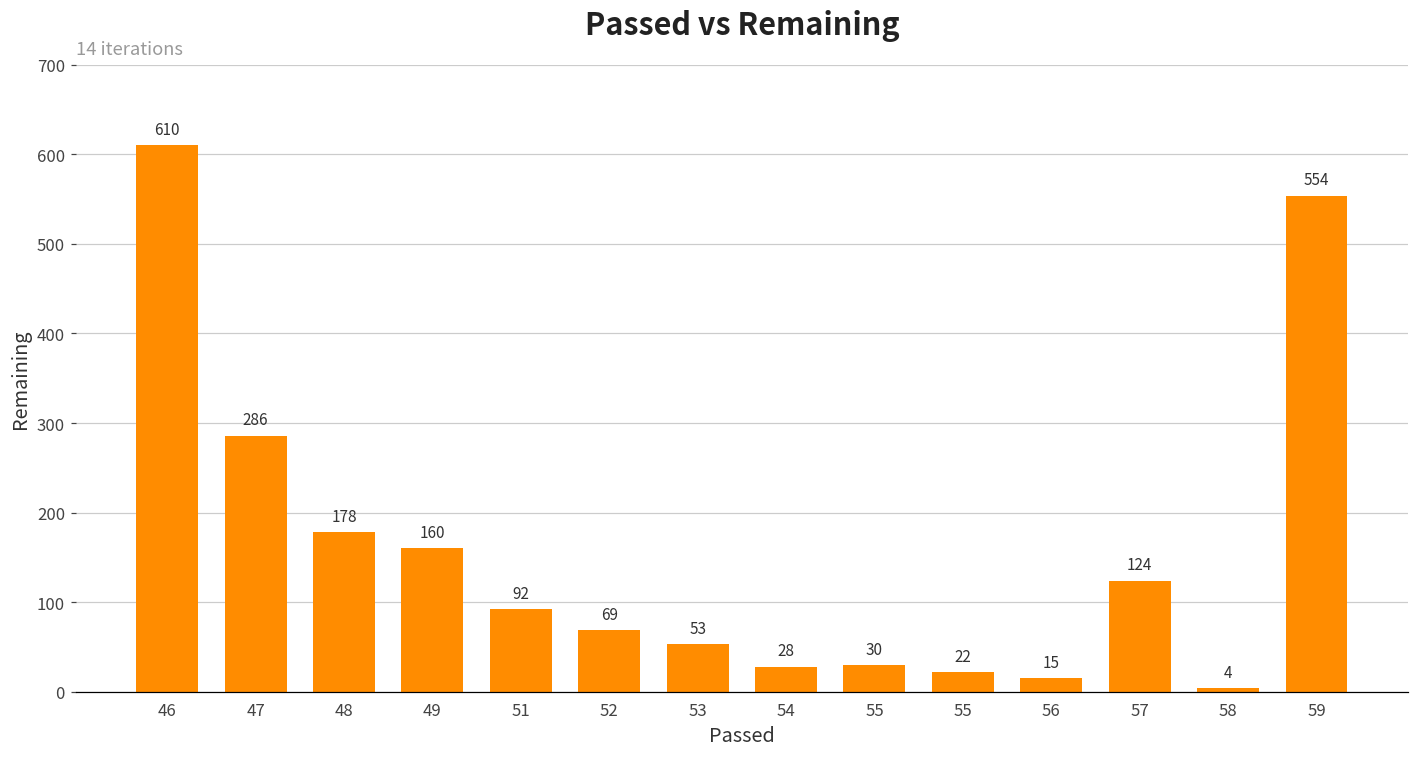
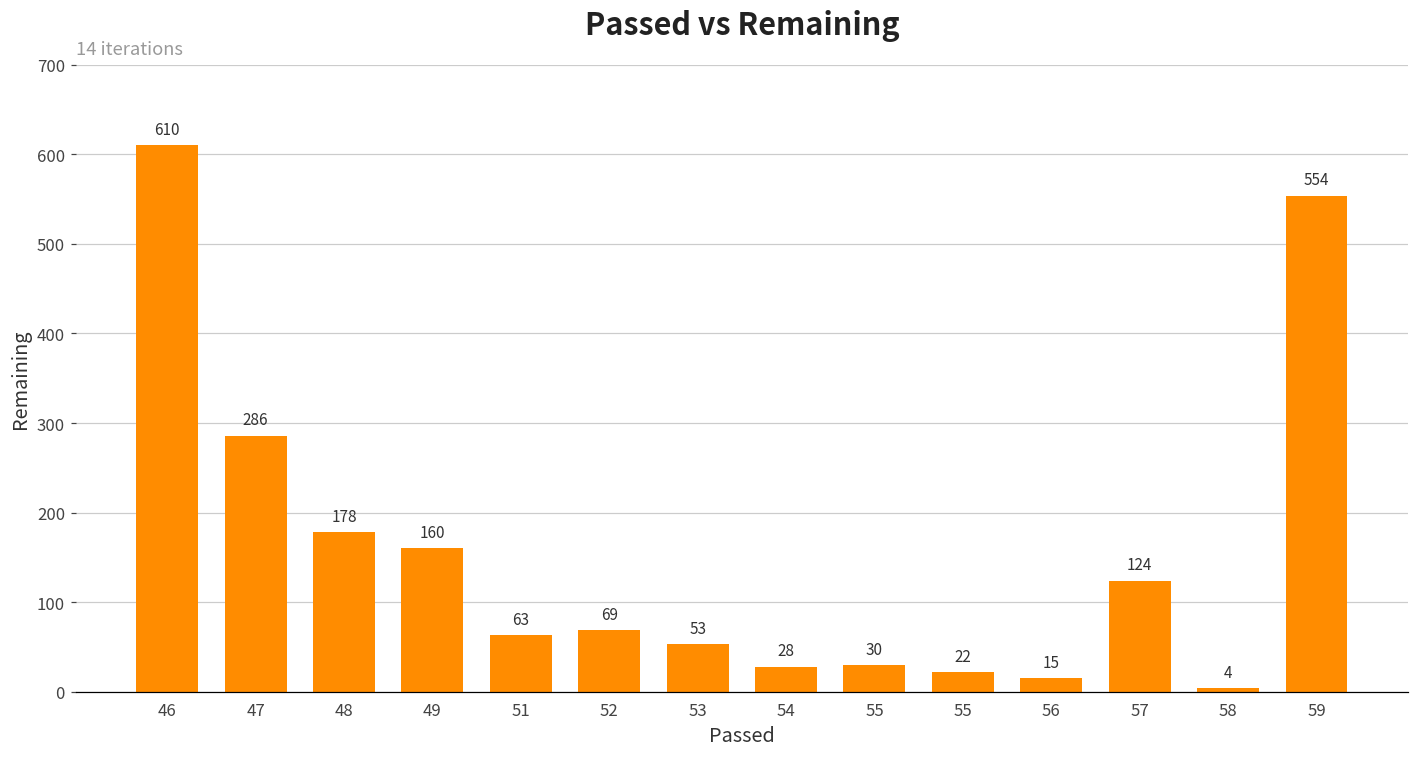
51: 92 -> 63
